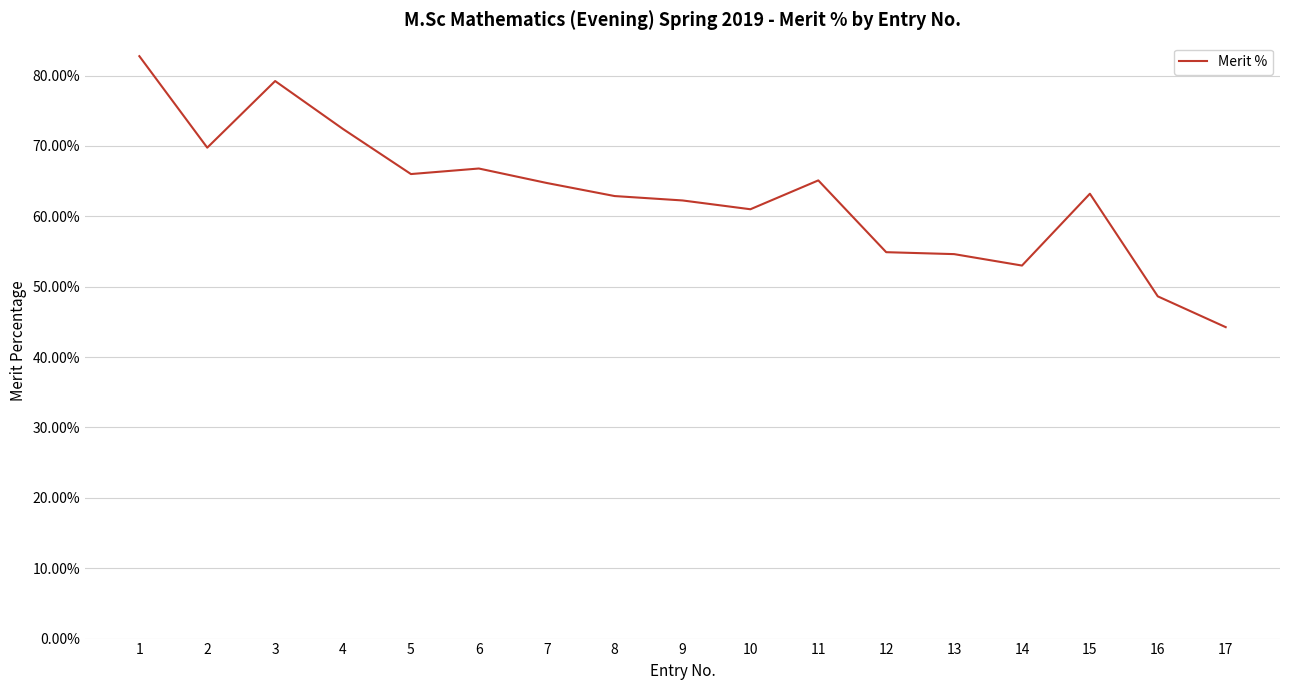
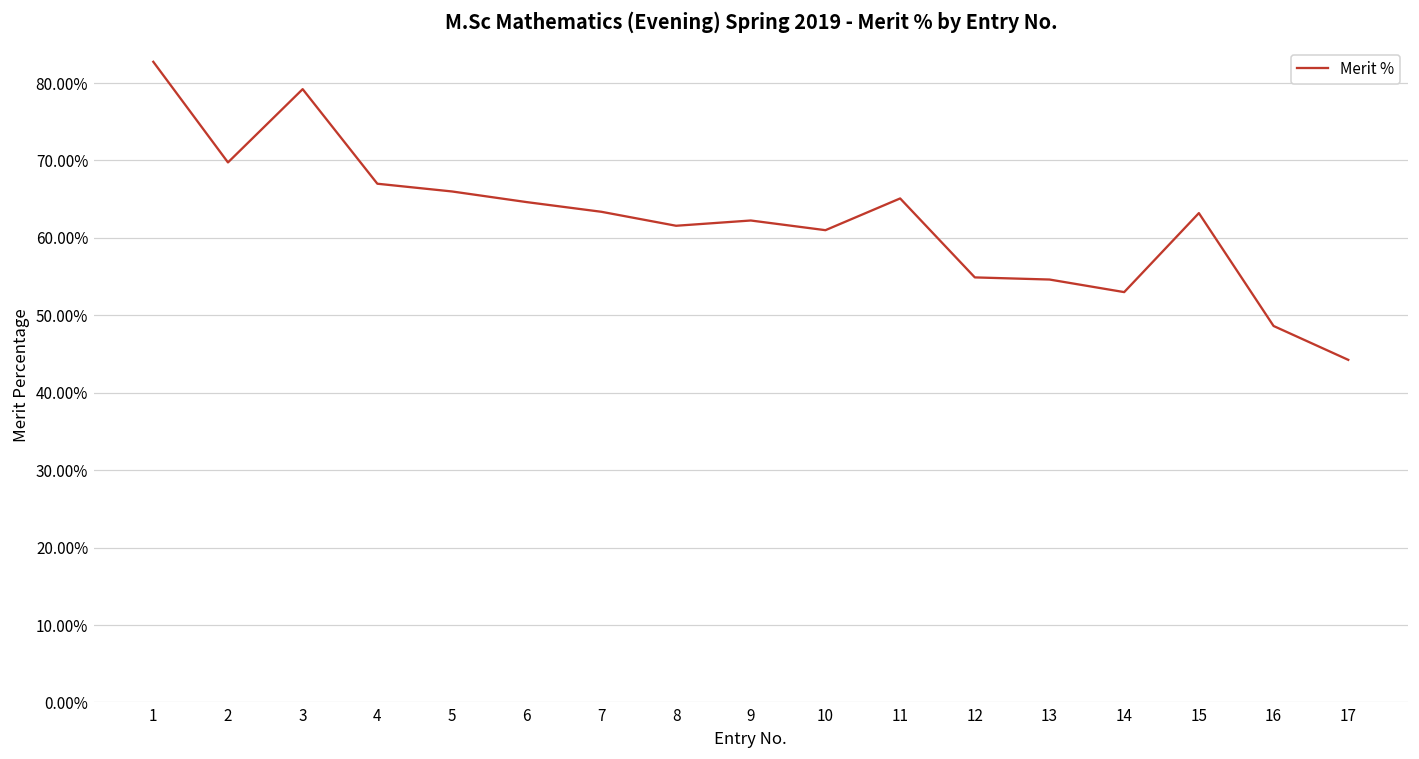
4: 72% -> 67%
6: 67% -> 65%
7: 65% -> 63%
8: 63% -> 62%
